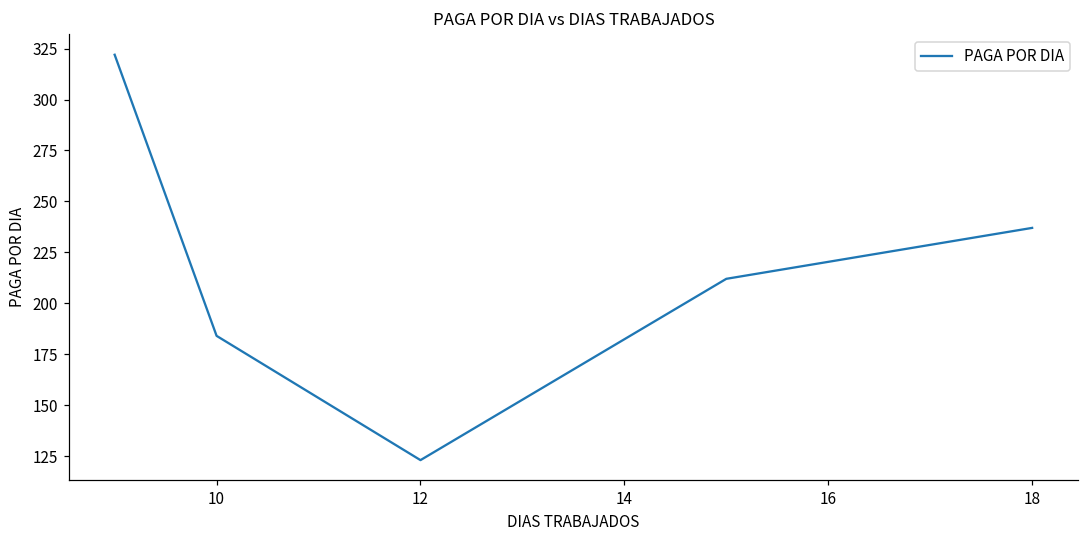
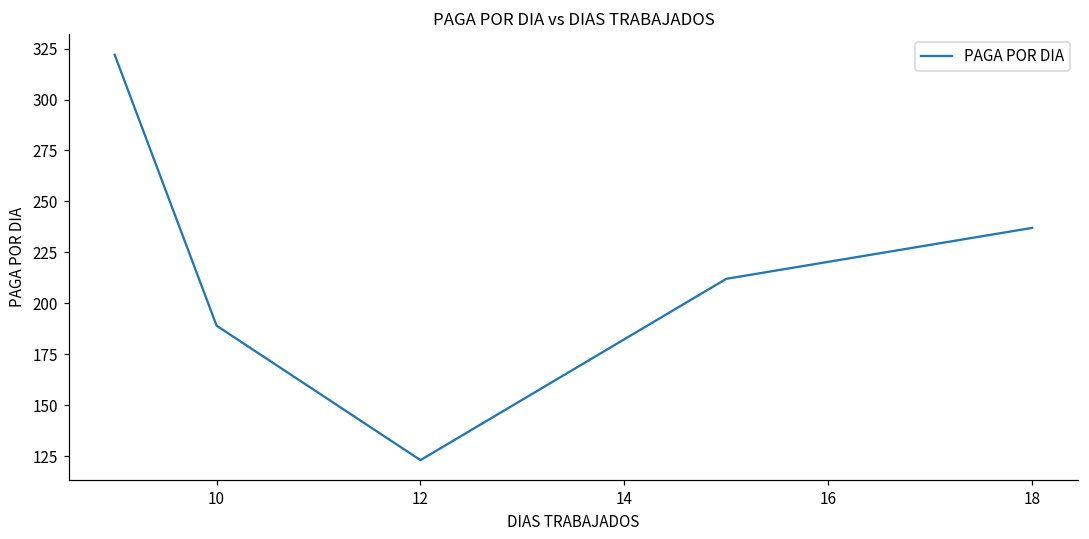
10: 184 -> 189
